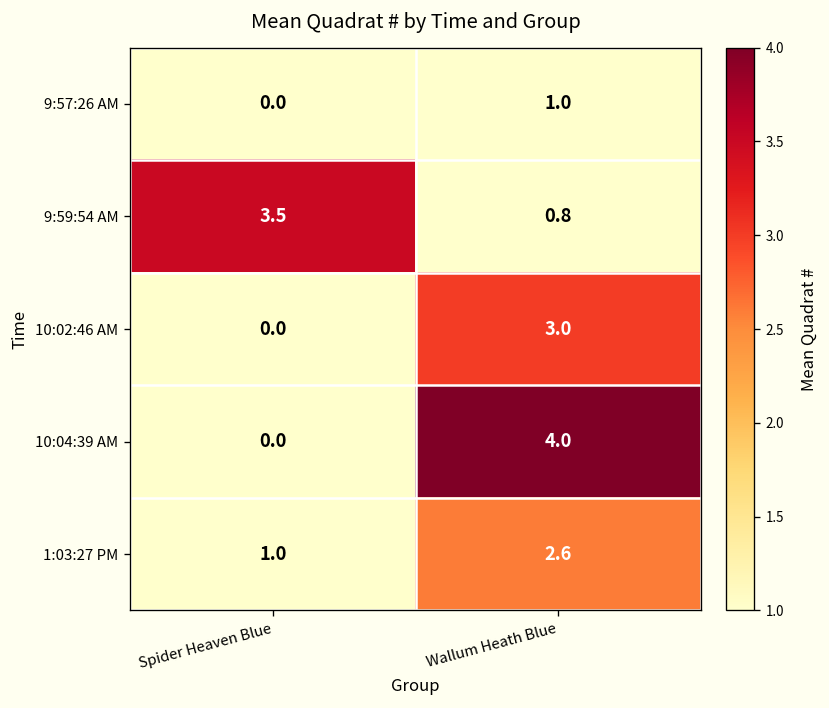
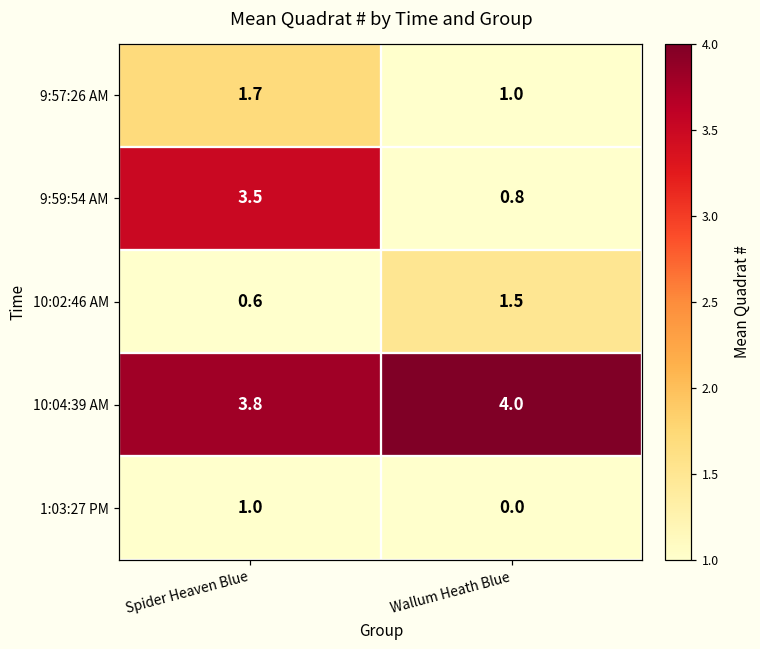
9:57:26 AM, Spider Heaven Blue: 0.0 -> 1.7
10:02:46 AM, Spider Heaven Blue: 0.0 -> 0.6
10:02:46 AM, Wallum Heath Blue: 3.0 -> 1.5
10:04:39 AM, Spider Heaven Blue: 0.0 -> 3.8
1:03:27 PM, Wallum Heath Blue: 2.6 -> 0.0
